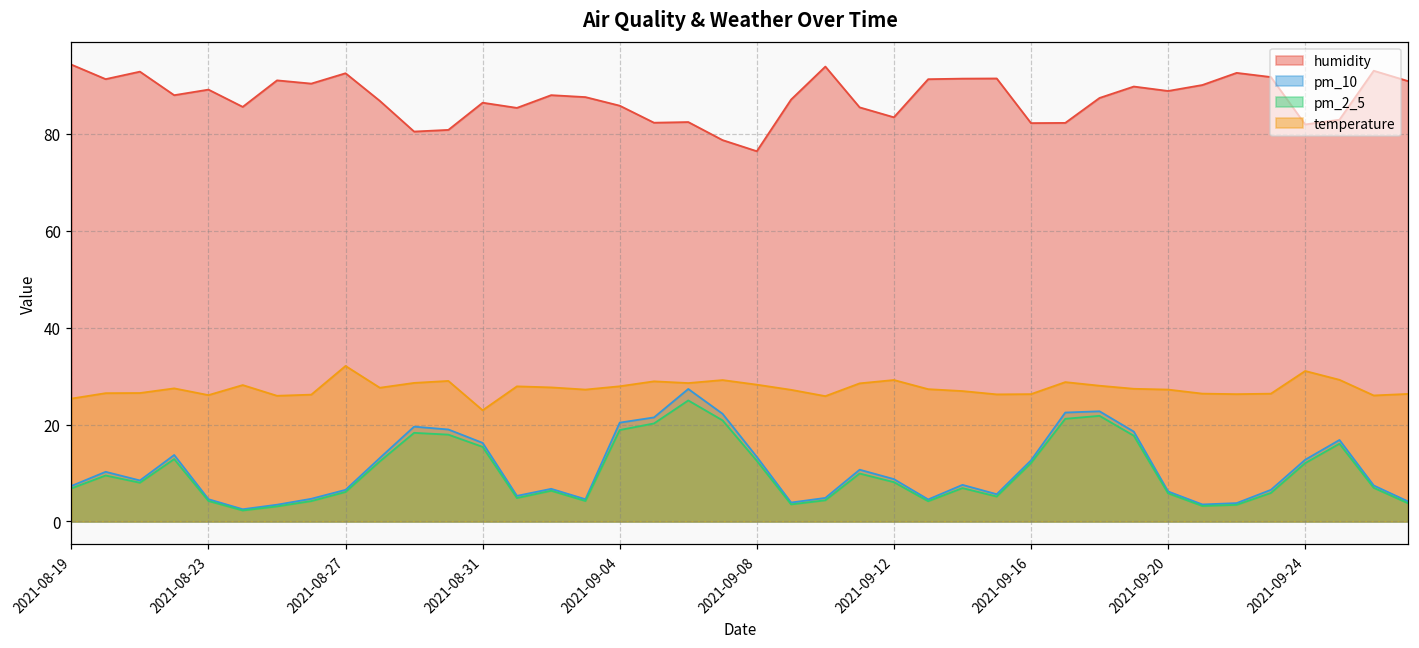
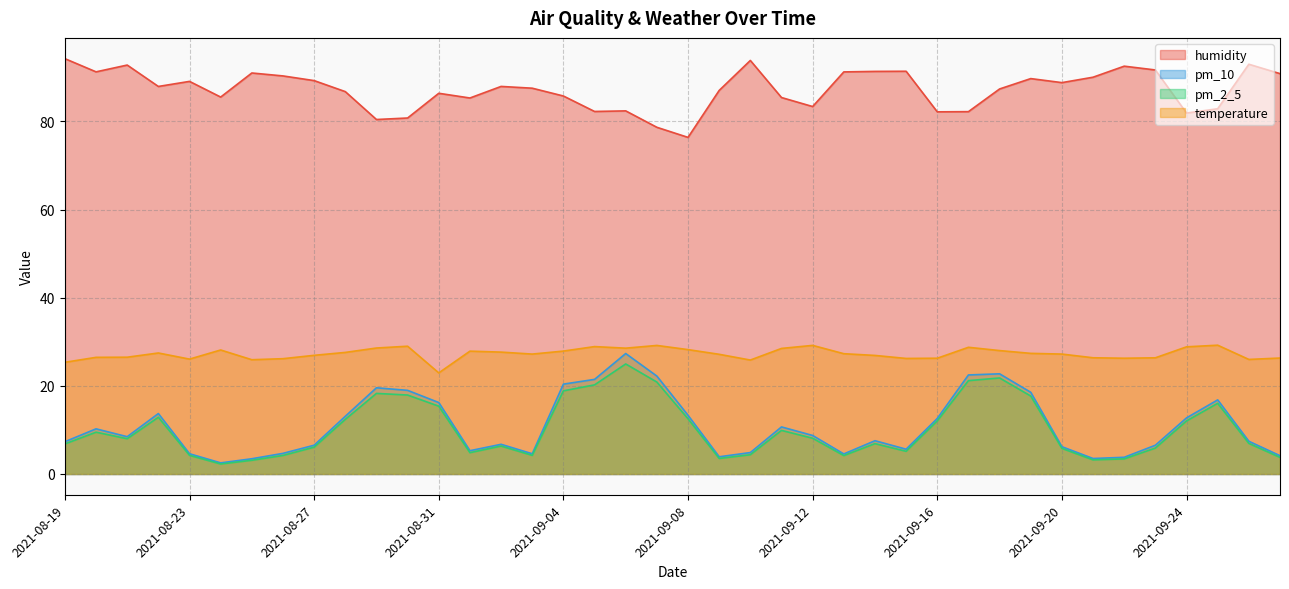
humidity, 2021-08-27: 92 -> 89
temperature, 2021-08-27: 32 -> 27
temperature, 2021-09-24: 31 -> 29
